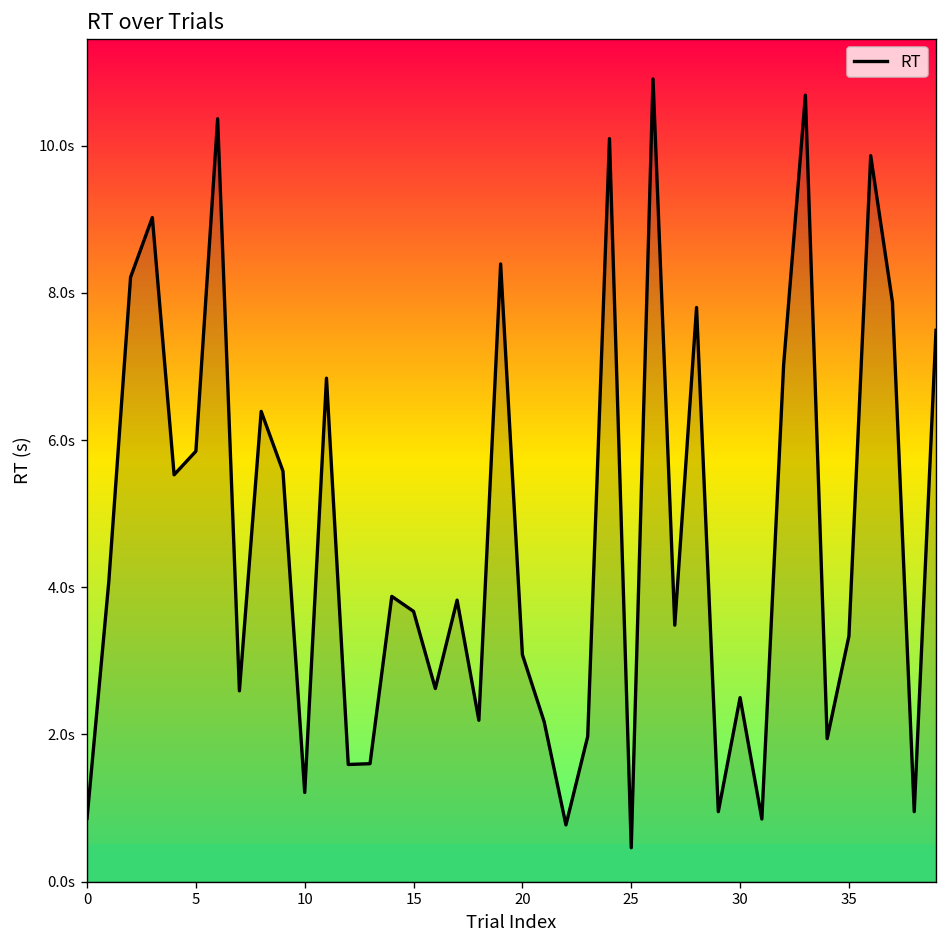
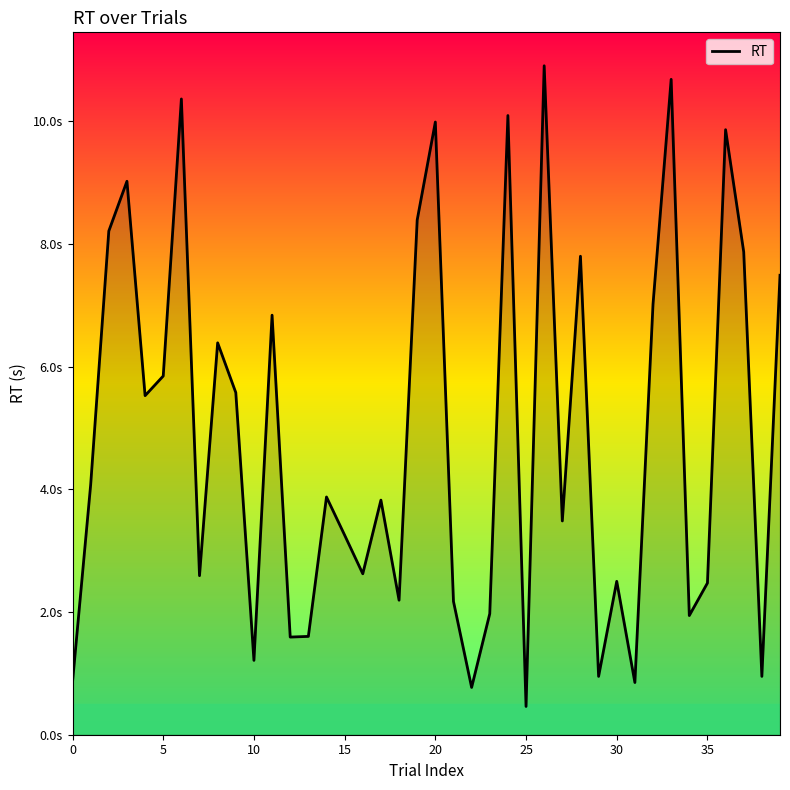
15: 3.7s -> 3.3s
20: 3.1s -> 10.0s
35: 3.3s -> 2.5s
